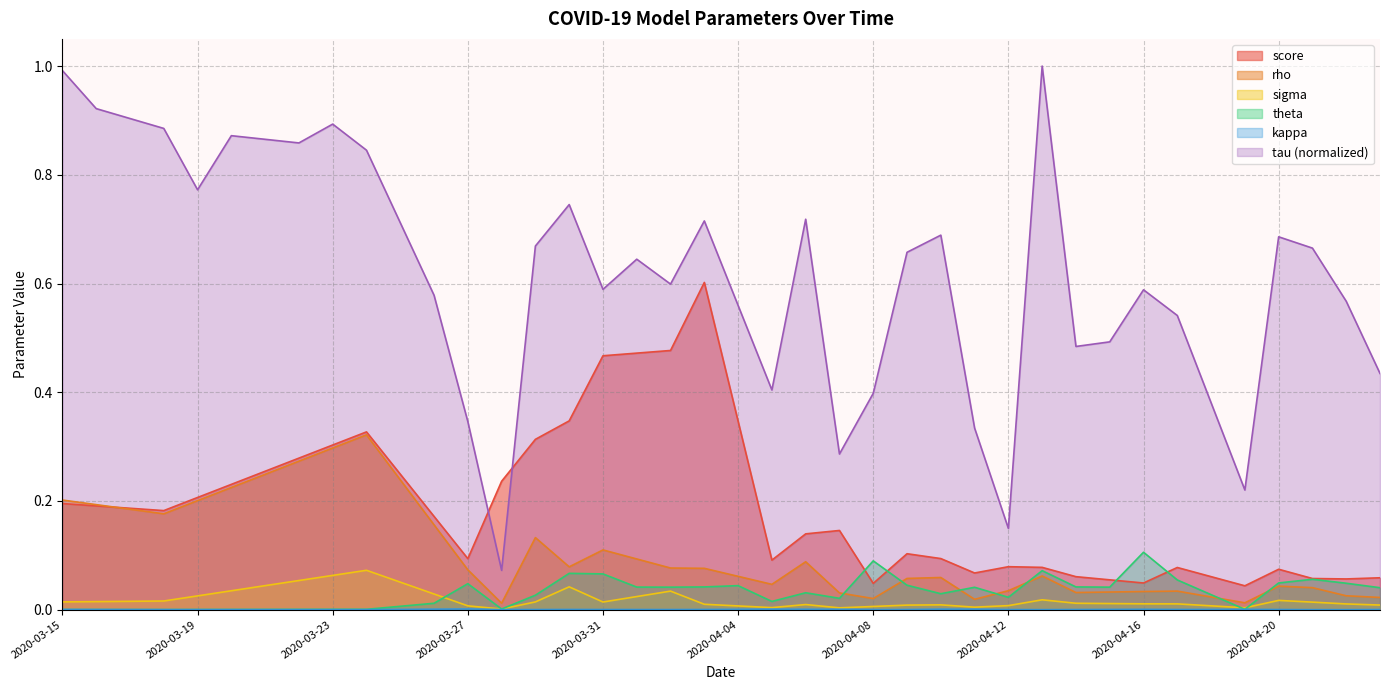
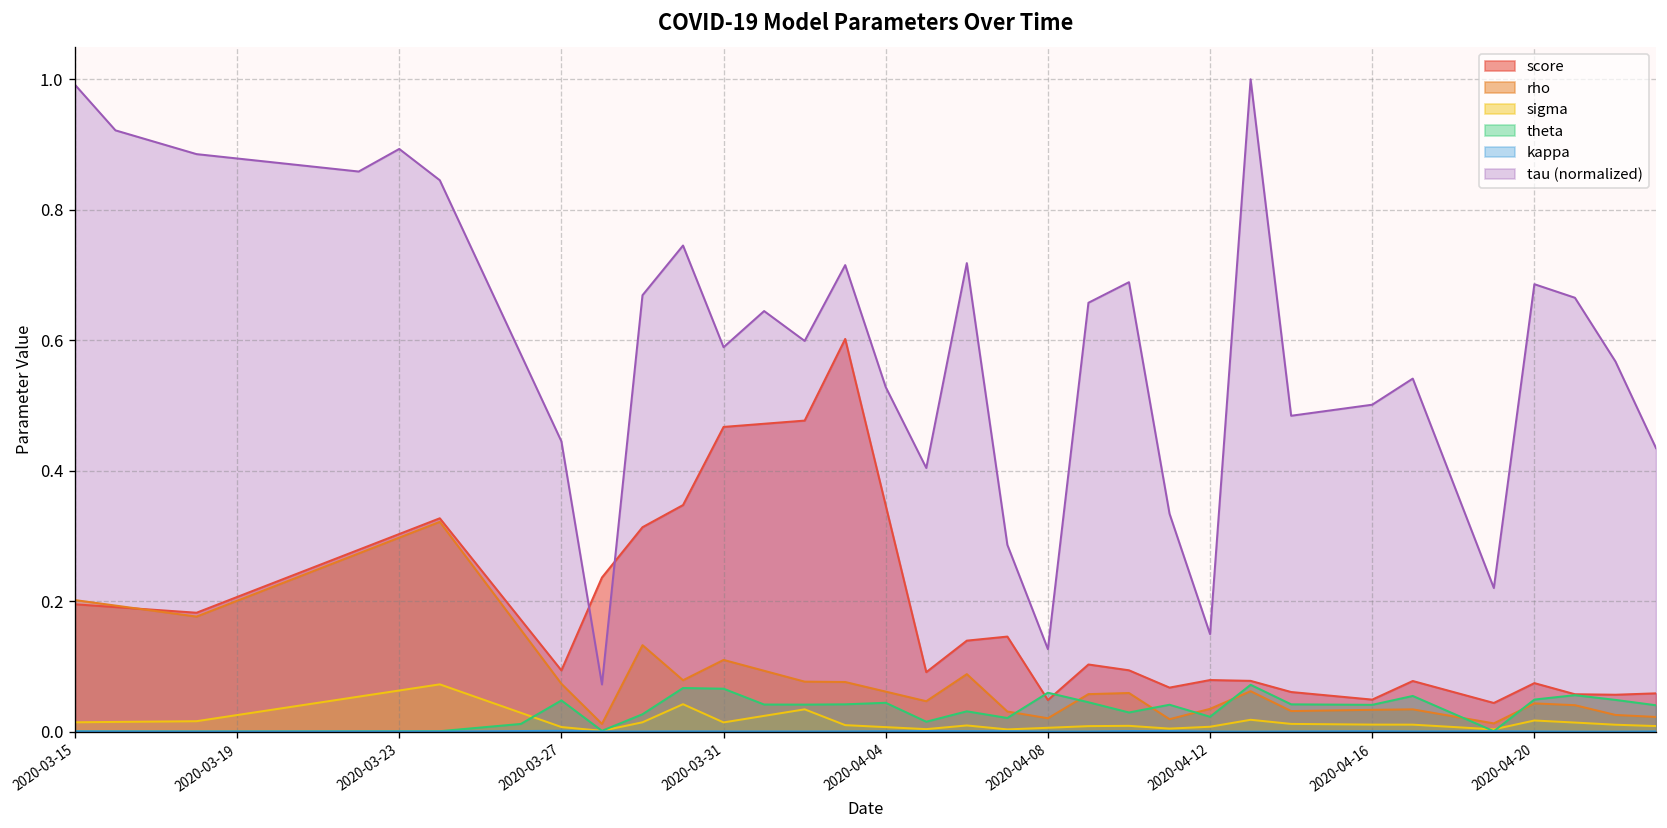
tau (normalized), 2020-03-19: 0.77 -> 0.88
tau (normalized), 2020-03-27: 0.35 -> 0.44
tau (normalized), 2020-04-04: 0.56 -> 0.53
theta, 2020-04-08: 0.09 -> 0.06
tau (normalized), 2020-04-08: 0.40 -> 0.13
theta, 2020-04-16: 0.11 -> 0.04
tau (normalized), 2020-04-16: 0.59 -> 0.50
